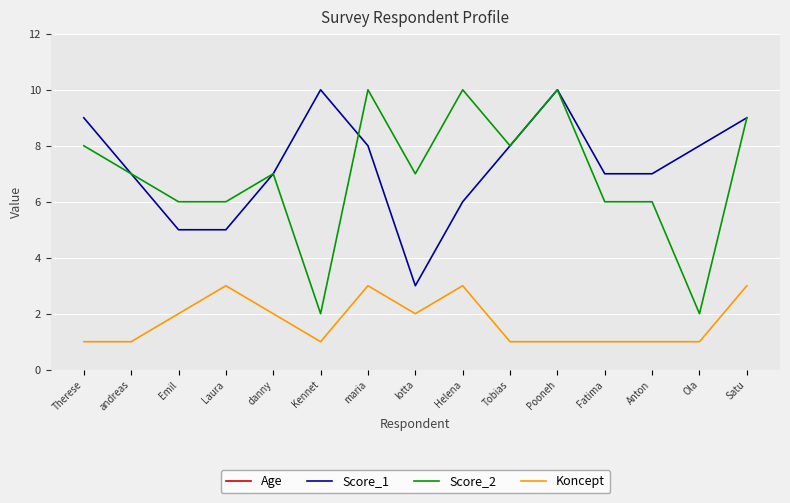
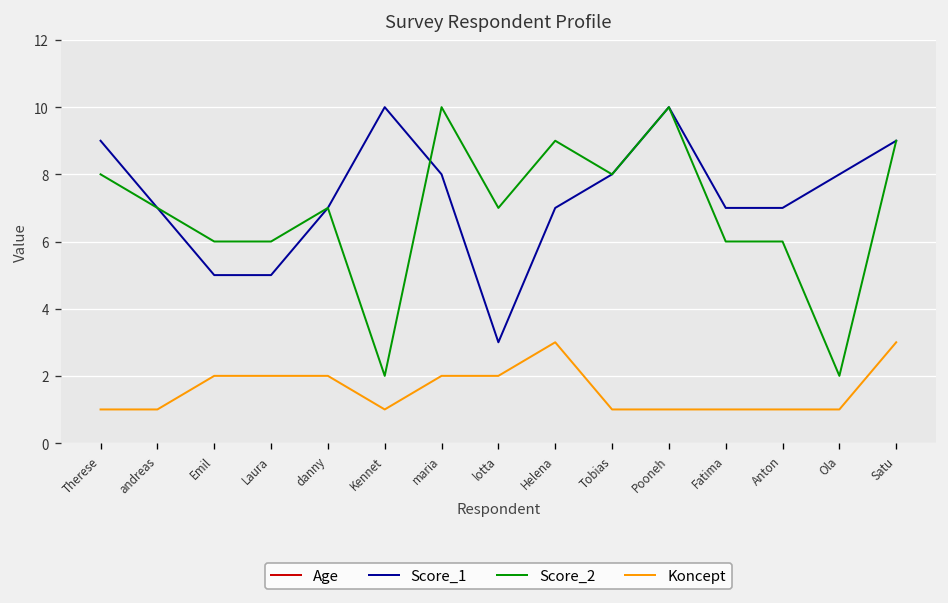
Koncept, Laura: 3 -> 2
Koncept, maria: 3 -> 2
Score_1, Helena: 6 -> 7
Score_2, Helena: 10 -> 9
